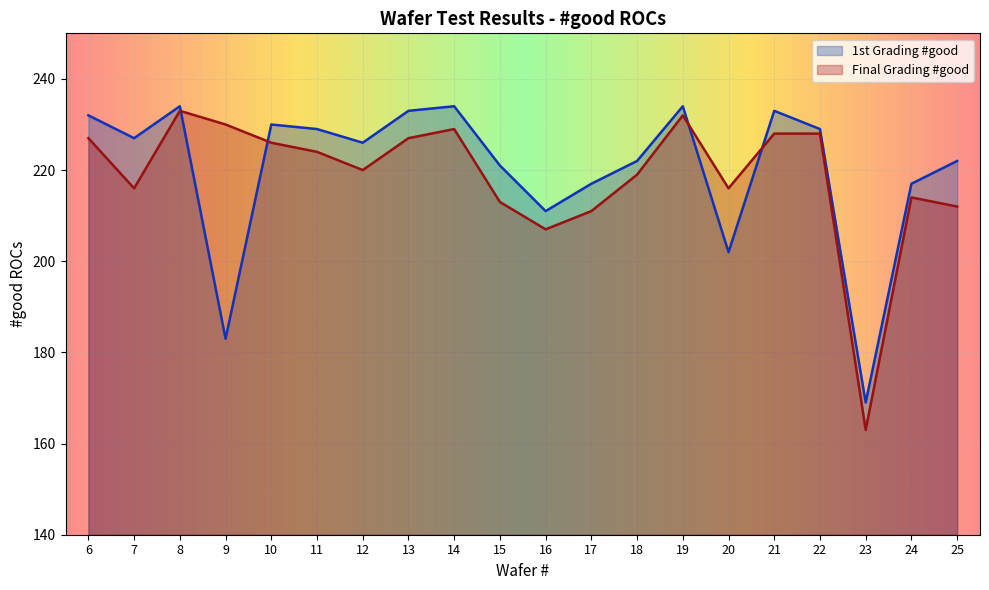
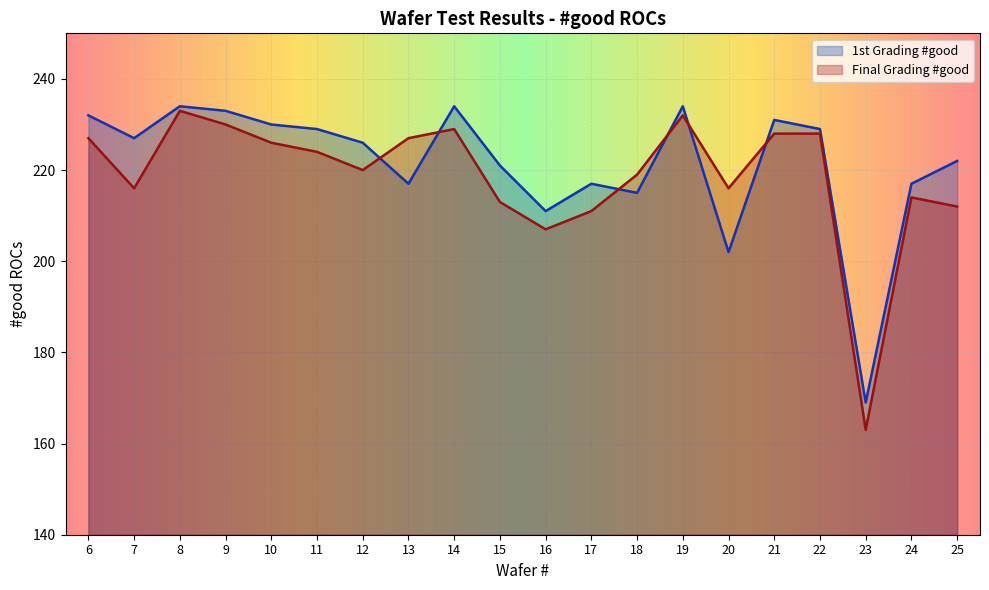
1st Grading #good, 9: 183 -> 233
1st Grading #good, 13: 233 -> 217
1st Grading #good, 18: 222 -> 215
1st Grading #good, 21: 233 -> 231
